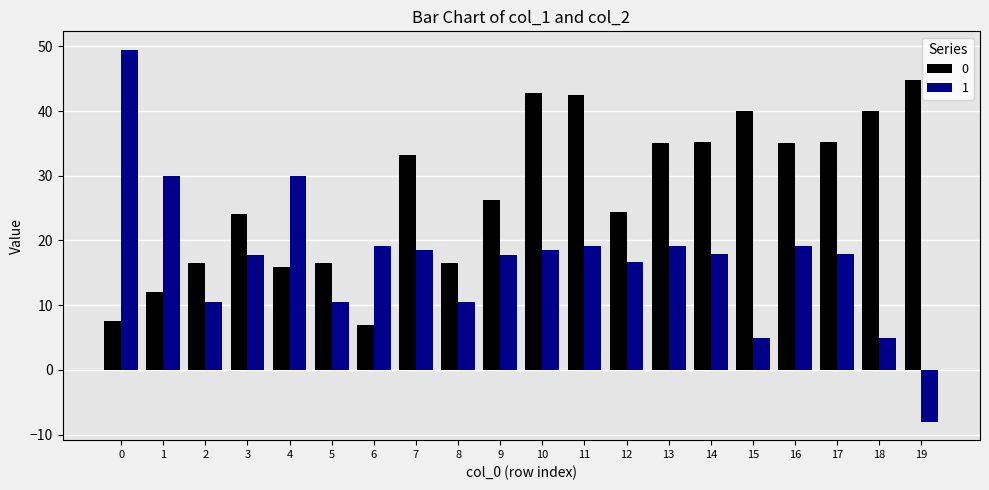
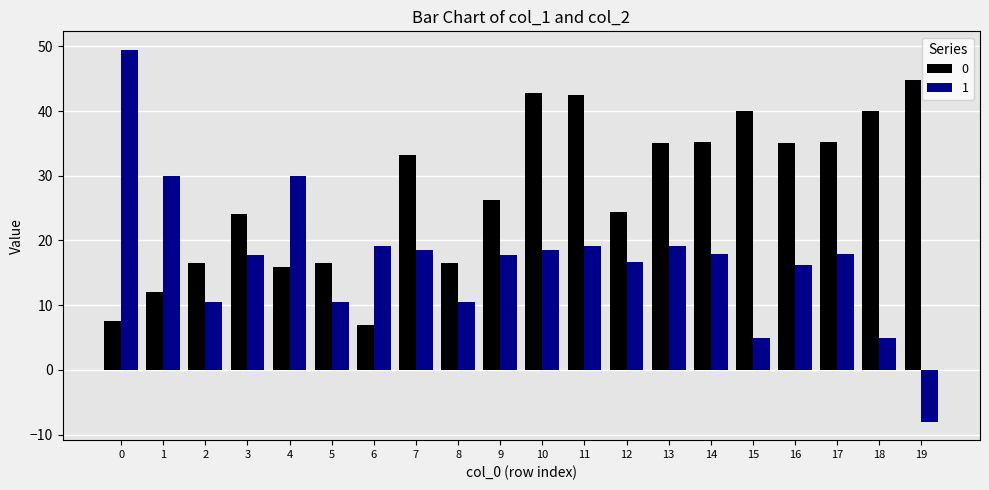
1, 16: 19 -> 16
